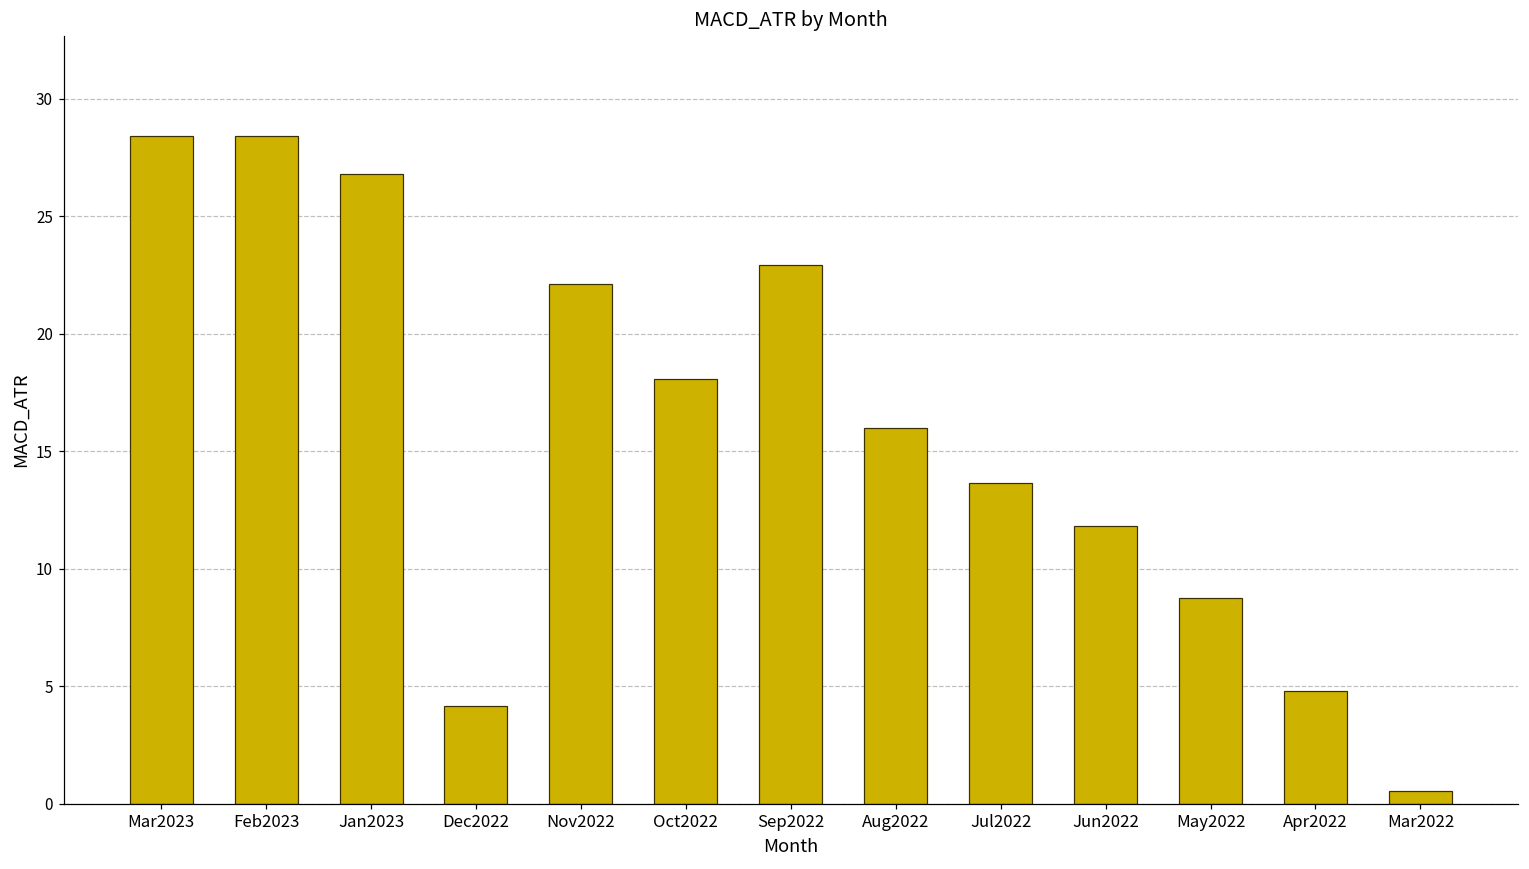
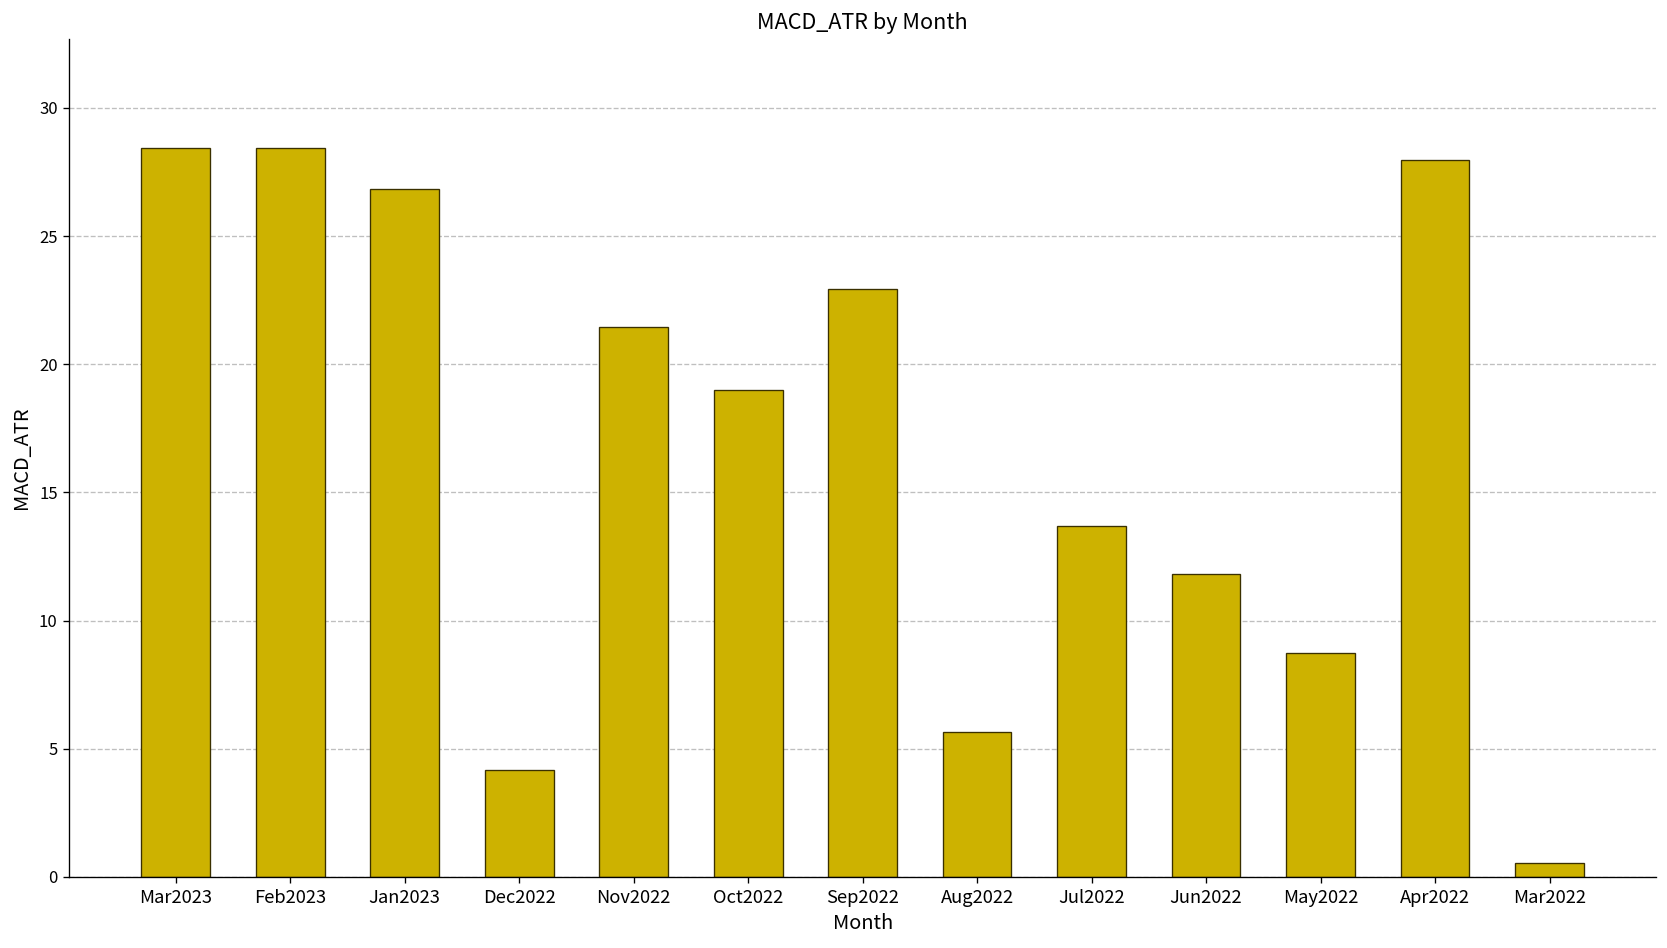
Nov2022: 22.1 -> 21.5
Oct2022: 18.1 -> 19.0
Aug2022: 16.0 -> 5.6
Apr2022: 4.8 -> 28.0
